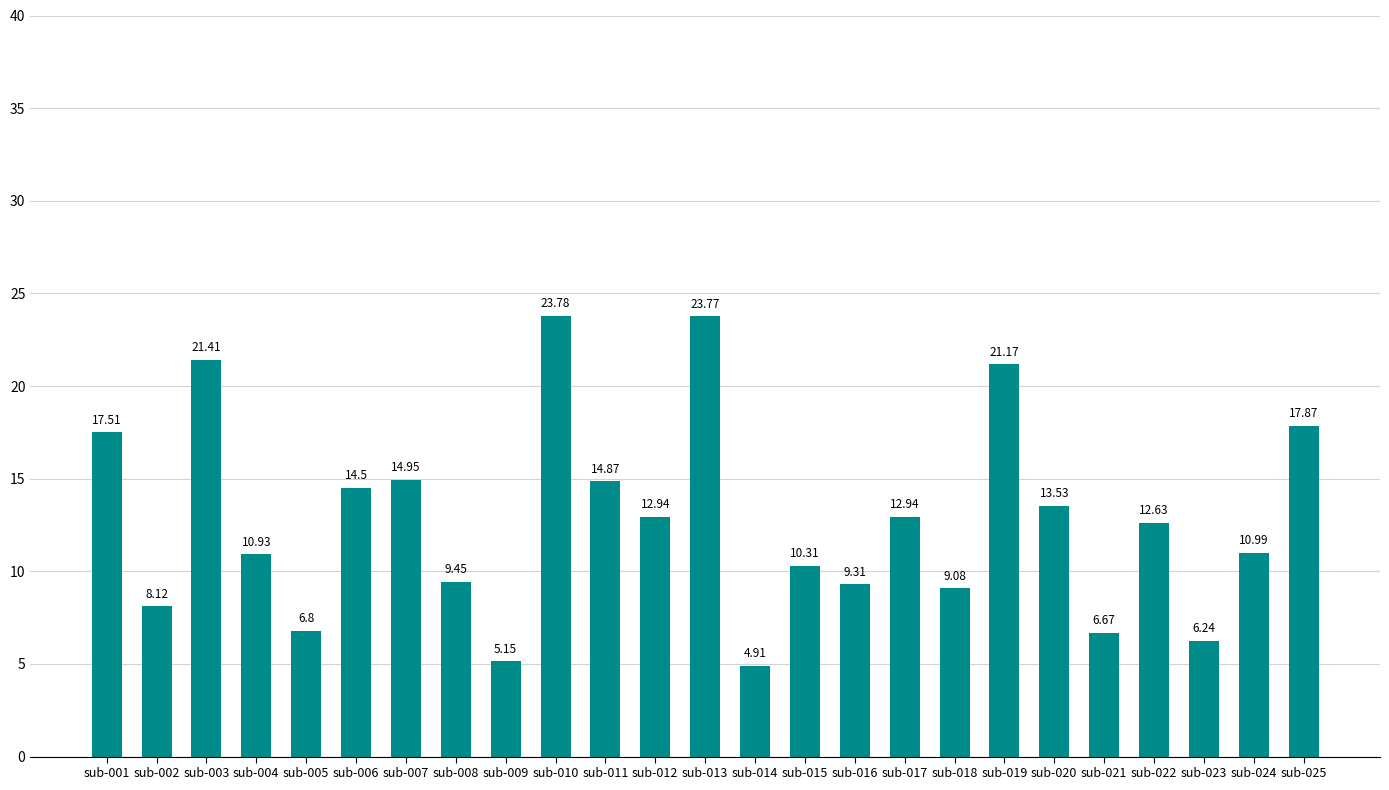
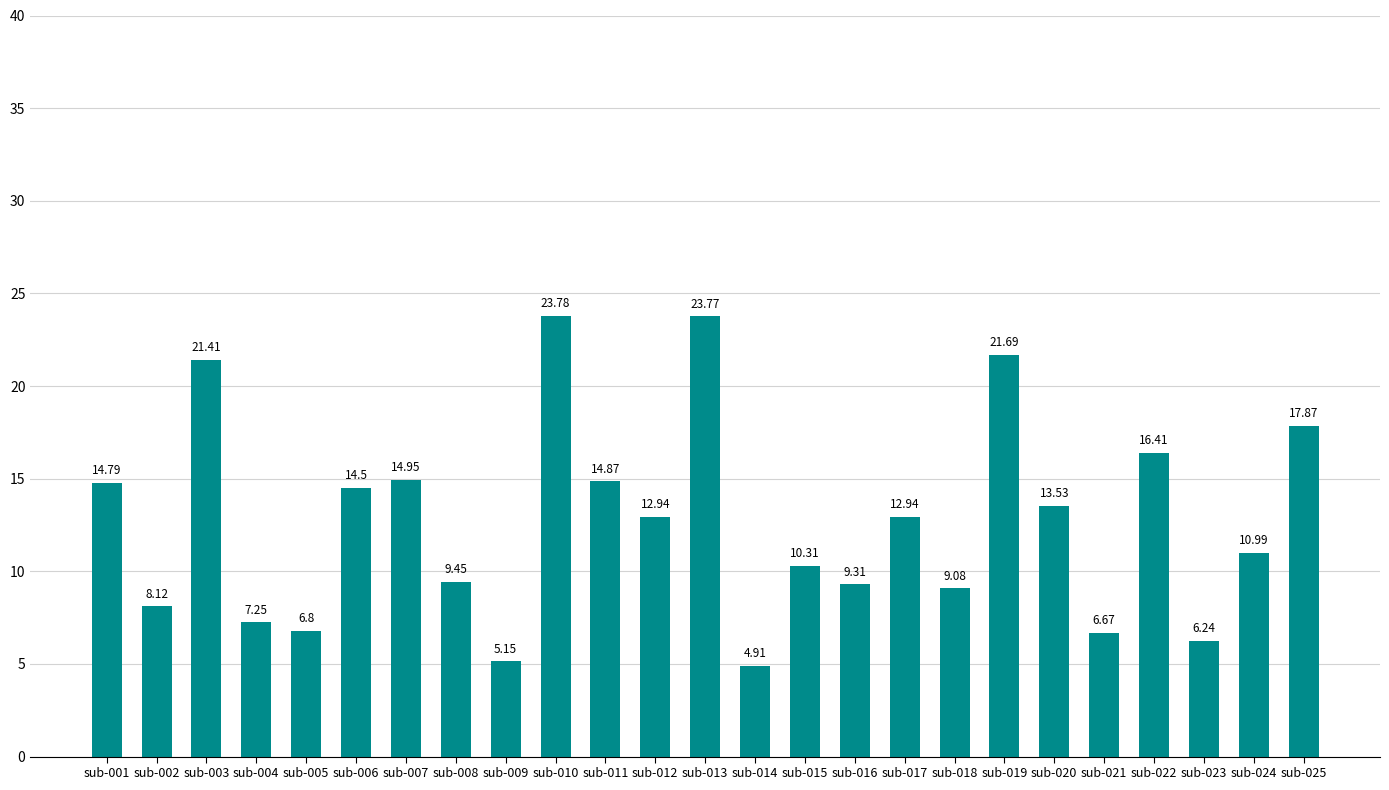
sub-001: 17.51 -> 14.79
sub-004: 10.93 -> 7.25
sub-019: 21.17 -> 21.69
sub-022: 12.63 -> 16.41
